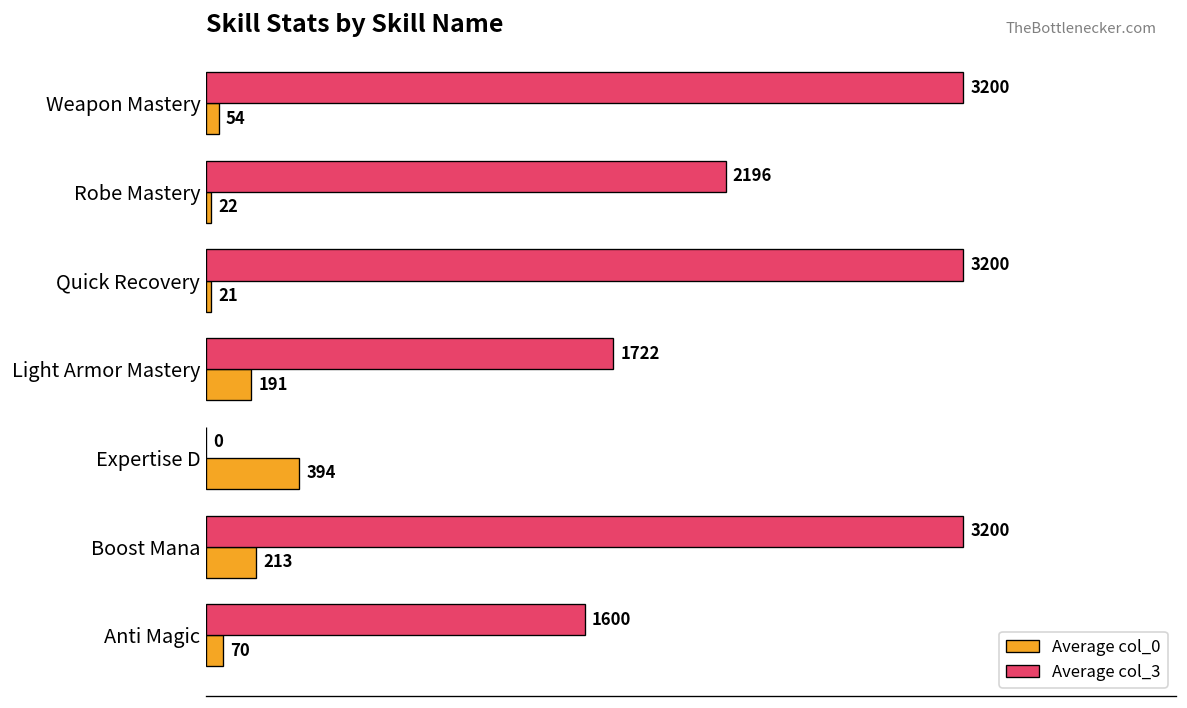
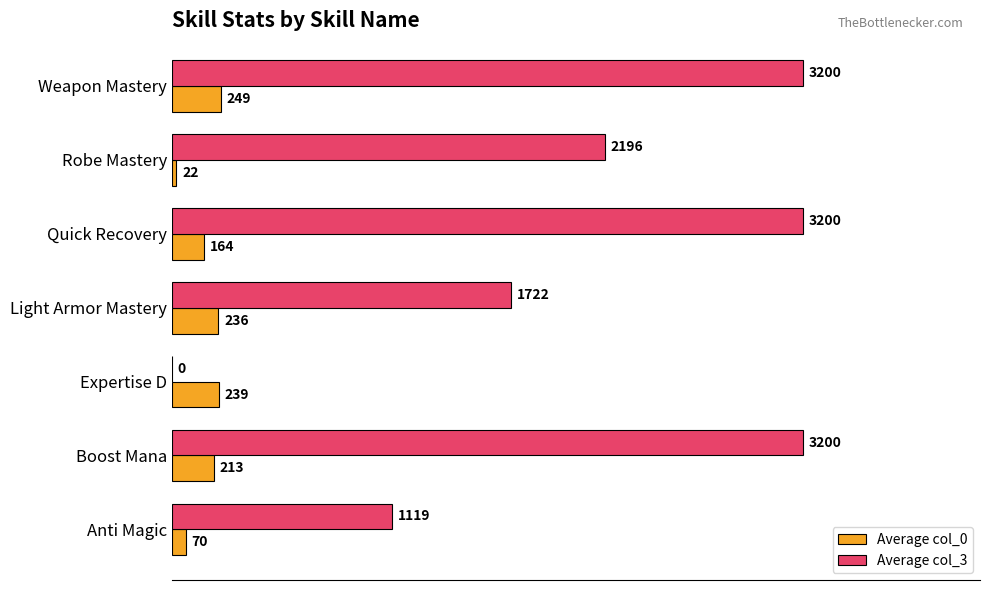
Average col_0, Weapon Mastery: 54 -> 249
Average col_0, Quick Recovery: 21 -> 164
Average col_0, Light Armor Mastery: 191 -> 236
Average col_0, Expertise D: 394 -> 239
Average col_3, Anti Magic: 1600 -> 1119
